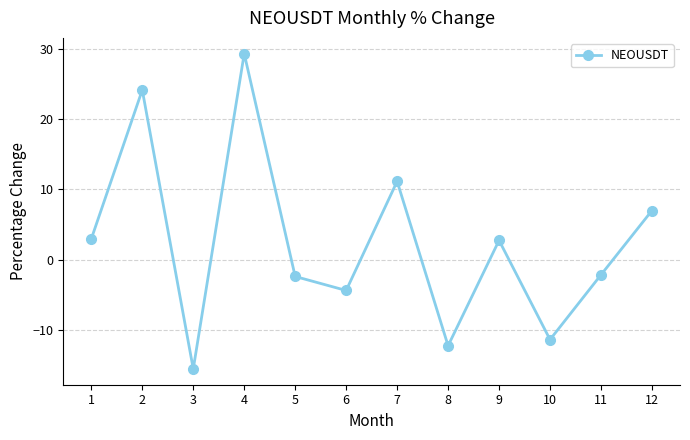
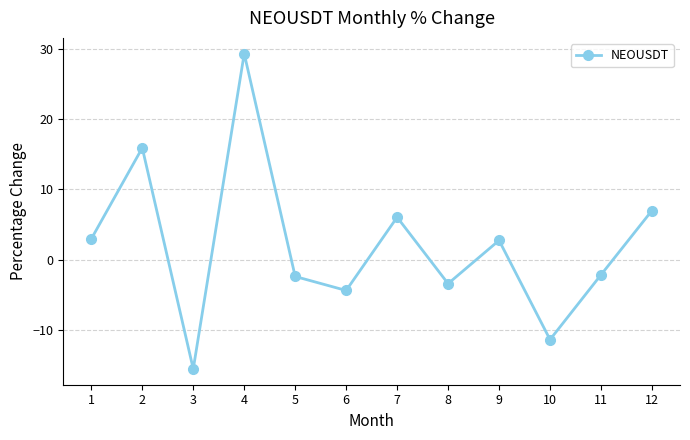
2: 24 -> 16
7: 11 -> 6
8: -12 -> -3
